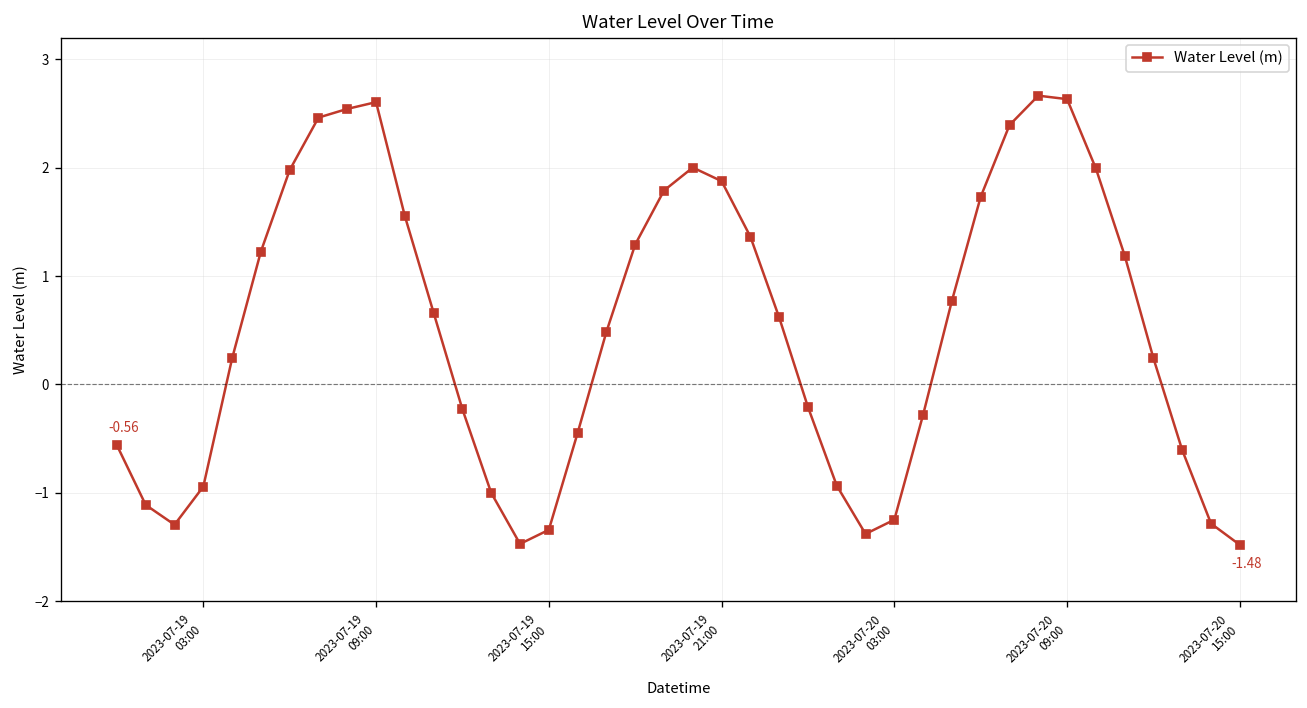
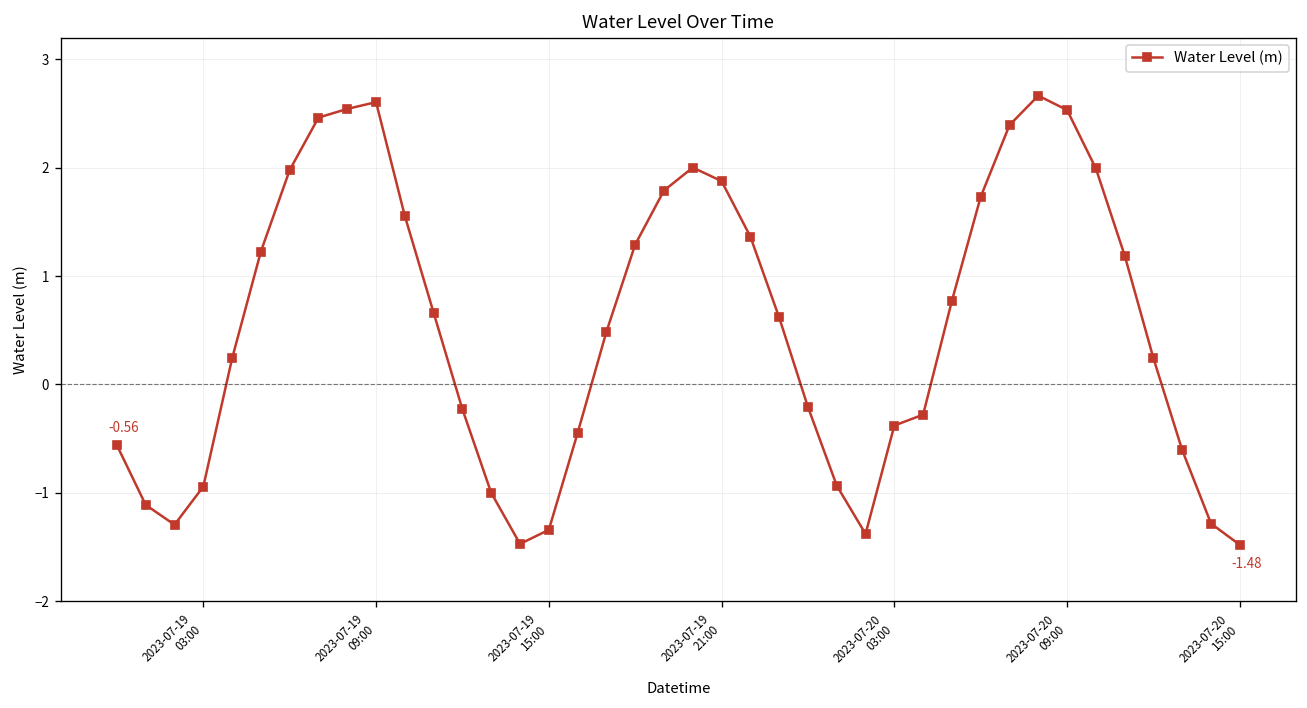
2023-07-20 03:00: -1.2 -> -0.4
2023-07-20 09:00: 2.6 -> 2.5
